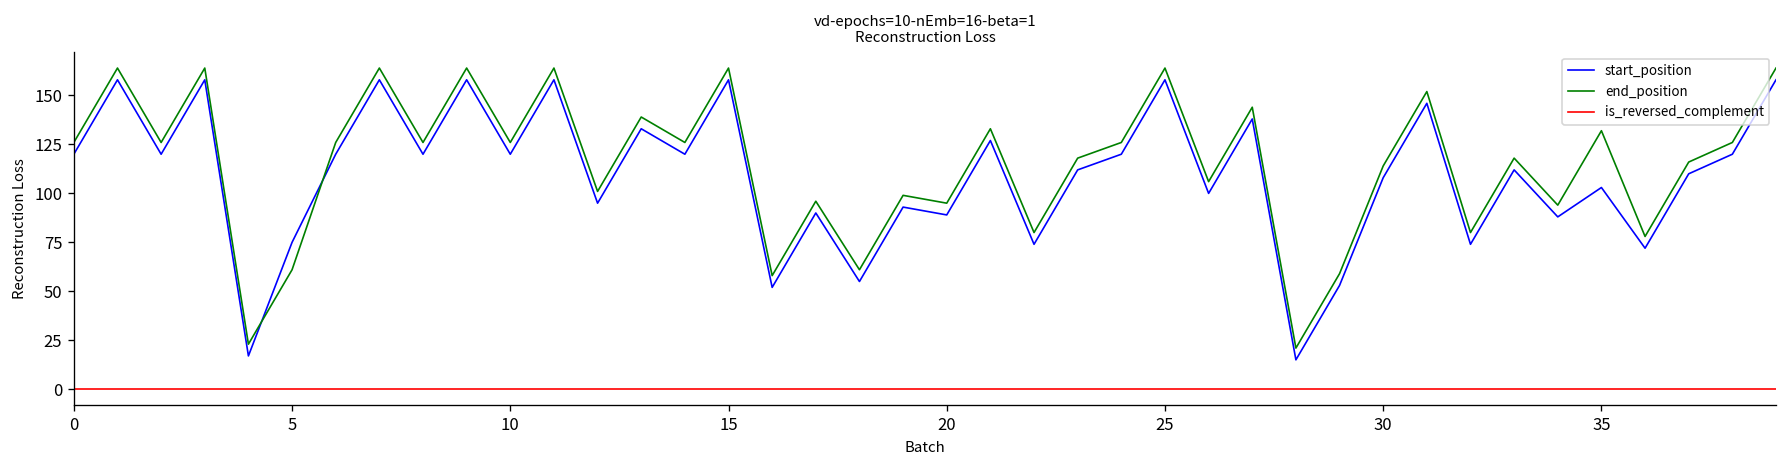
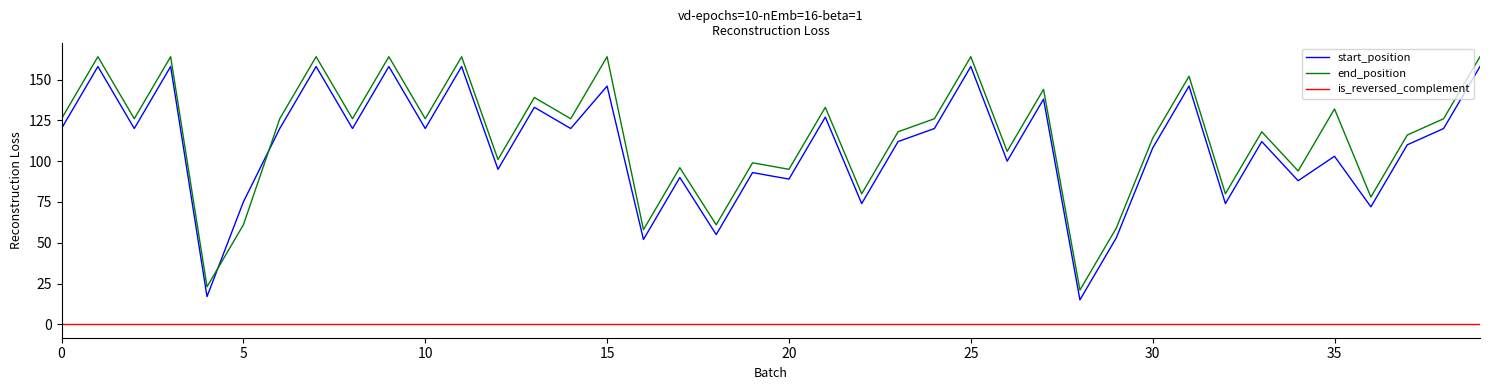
start_position, 15: 158 -> 146
